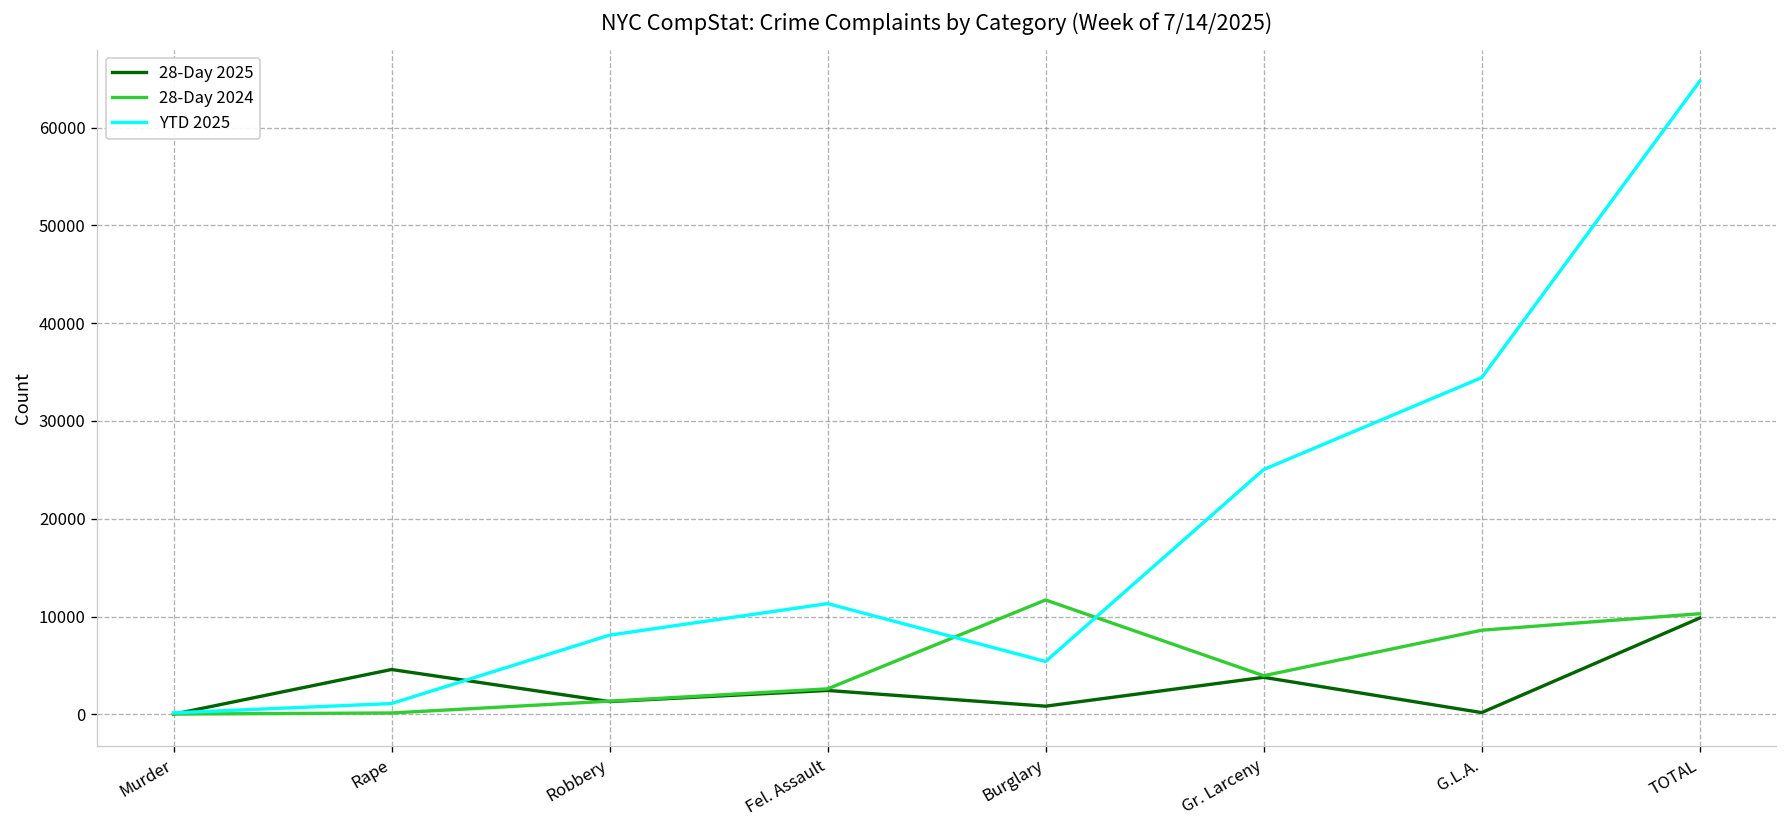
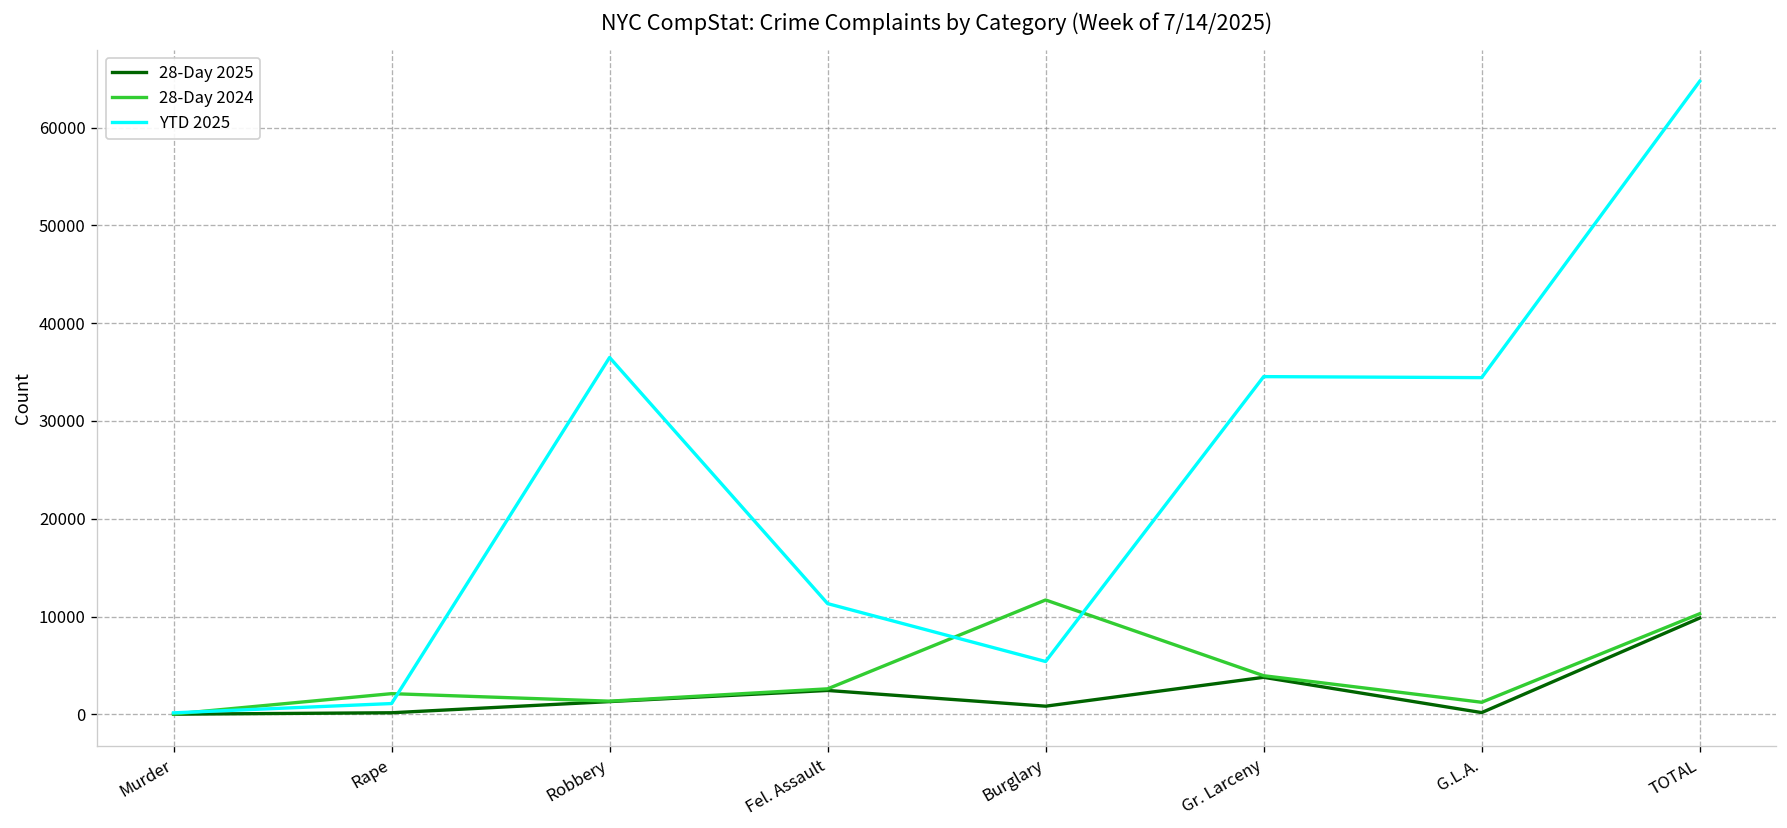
28-Day 2025, Rape: 5000 -> 0
28-Day 2024, Rape: 0 -> 2000
YTD 2025, Robbery: 8000 -> 36000
YTD 2025, Gr. Larceny: 25000 -> 35000
28-Day 2024, G.L.A.: 9000 -> 1000
